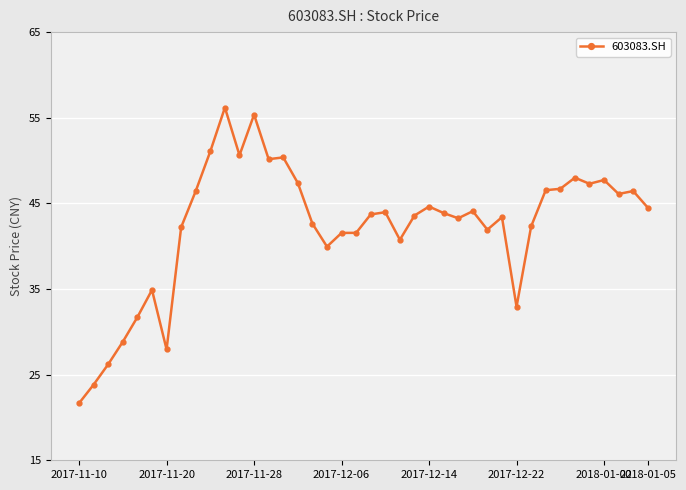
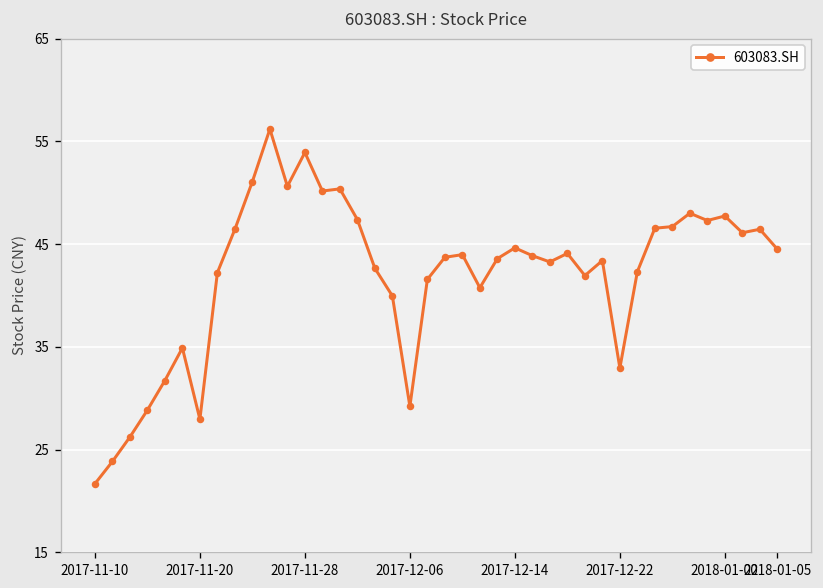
2017-11-28: 55 -> 54
2017-12-06: 42 -> 29
